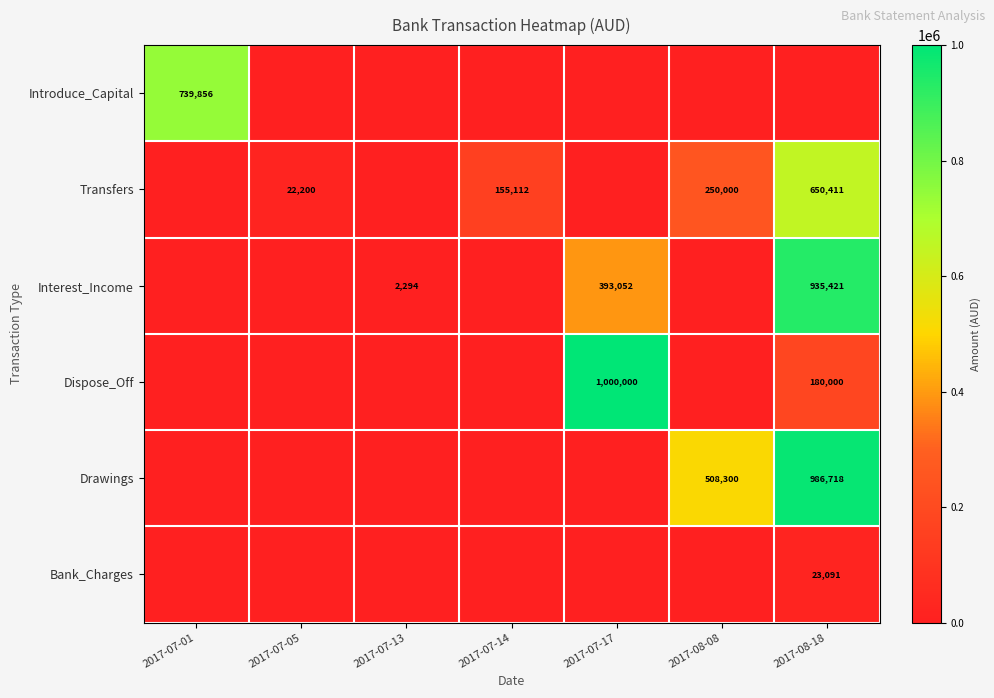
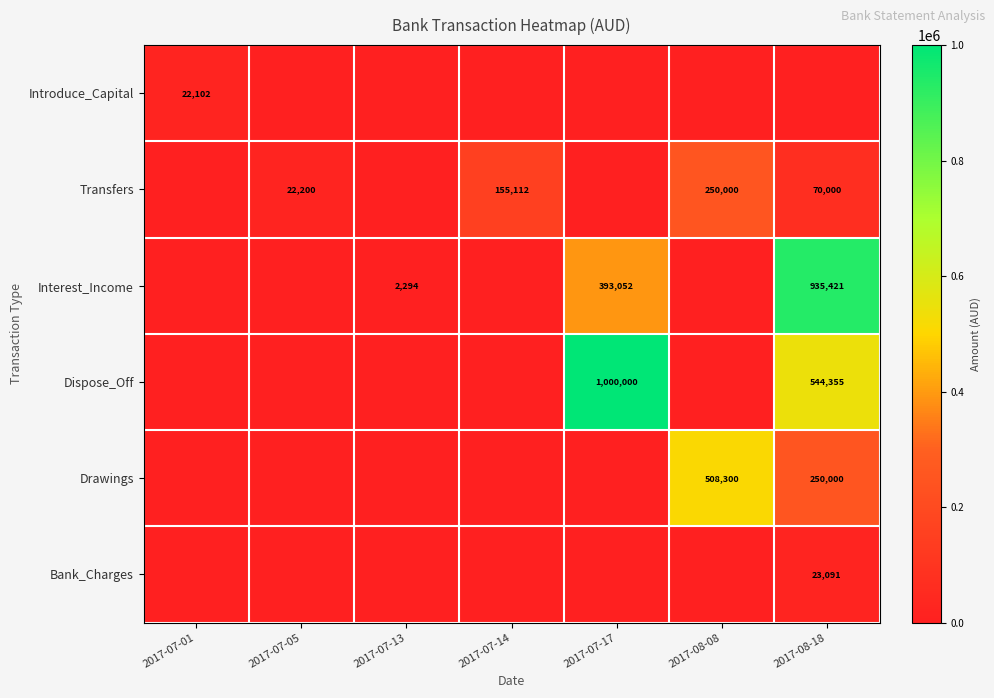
Introduce_Capital, 2017-07-01: 739,856 -> 22,102
Transfers, 2017-08-18: 650,411 -> 70,000
Dispose_Off, 2017-08-18: 180,000 -> 544,355
Drawings, 2017-08-18: 986,718 -> 250,000
